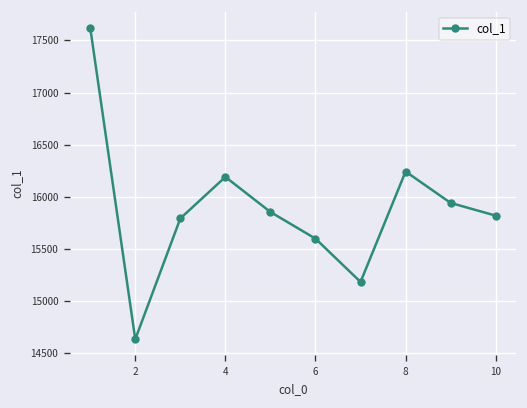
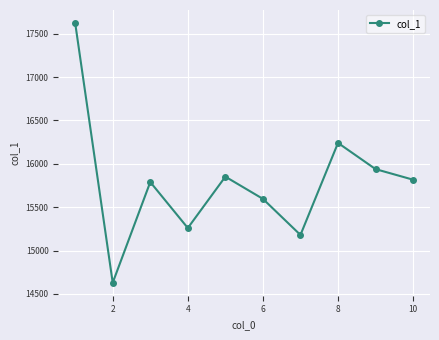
4: 16200 -> 15300
